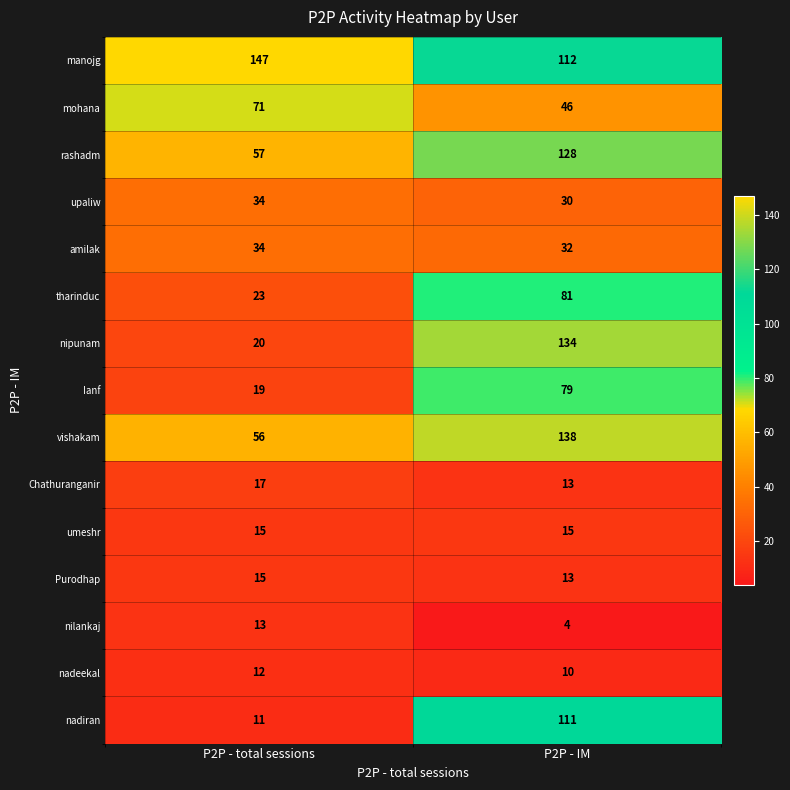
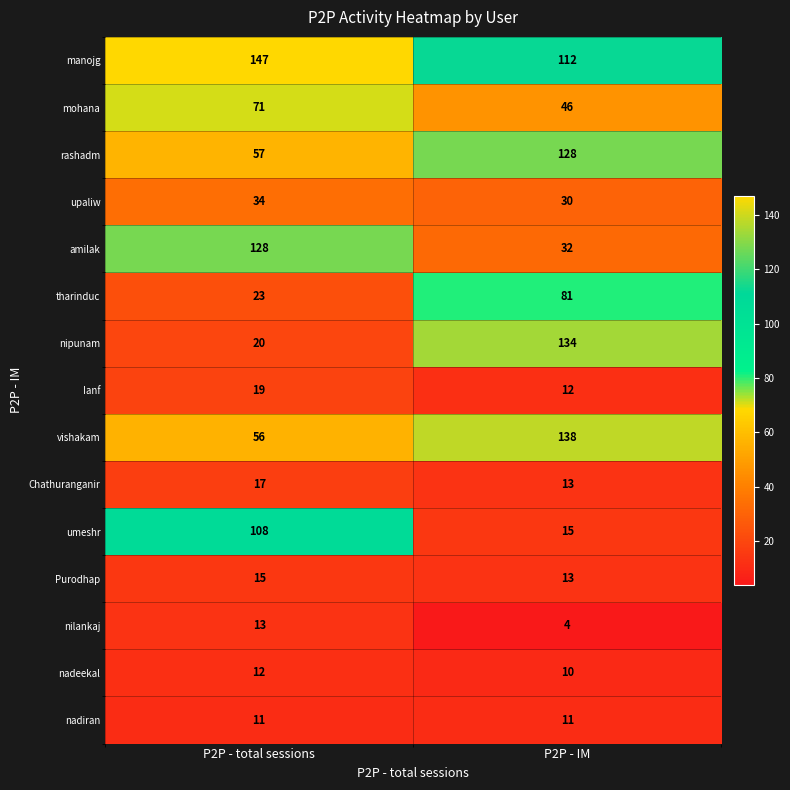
amilak, P2P - total sessions: 34 -> 128
Ianf, P2P - IM: 79 -> 12
umeshr, P2P - total sessions: 15 -> 108
nadiran, P2P - IM: 111 -> 11
